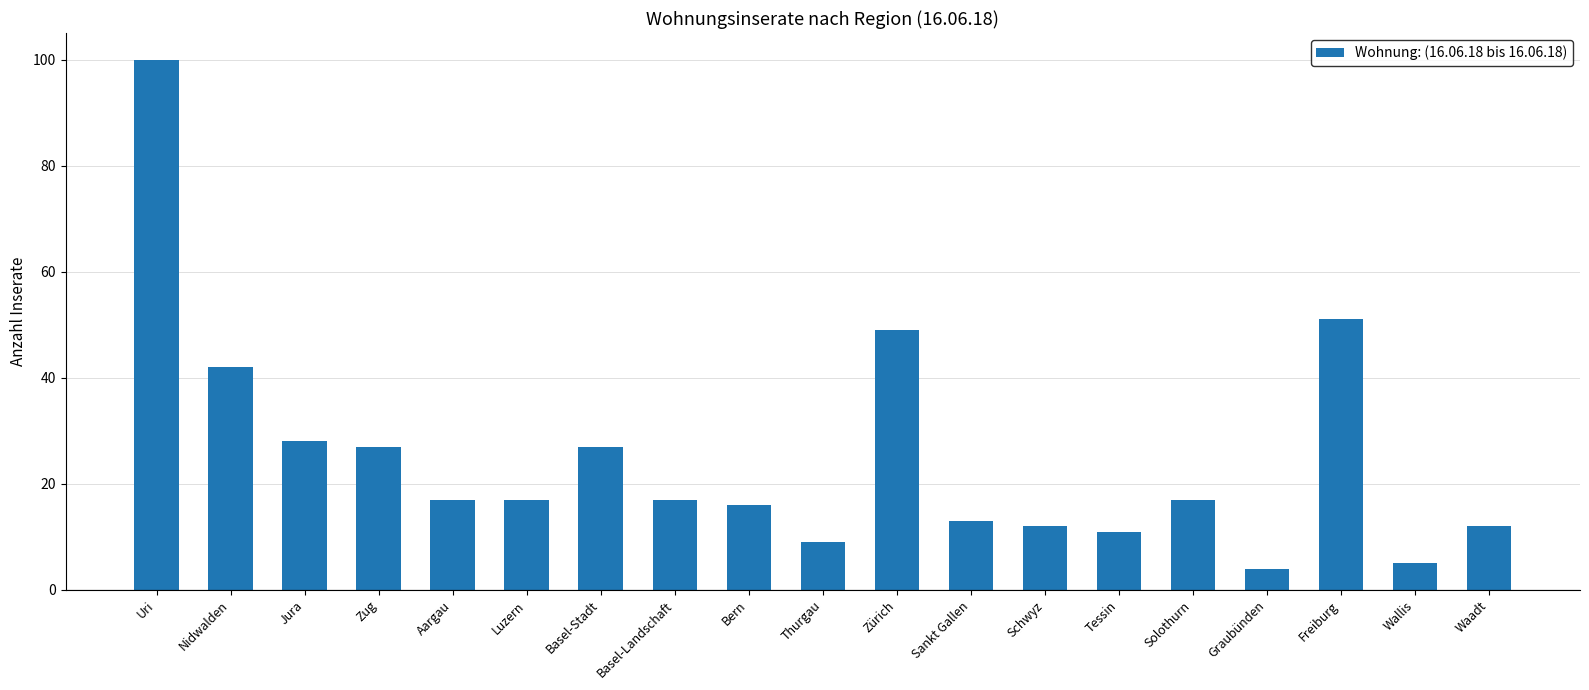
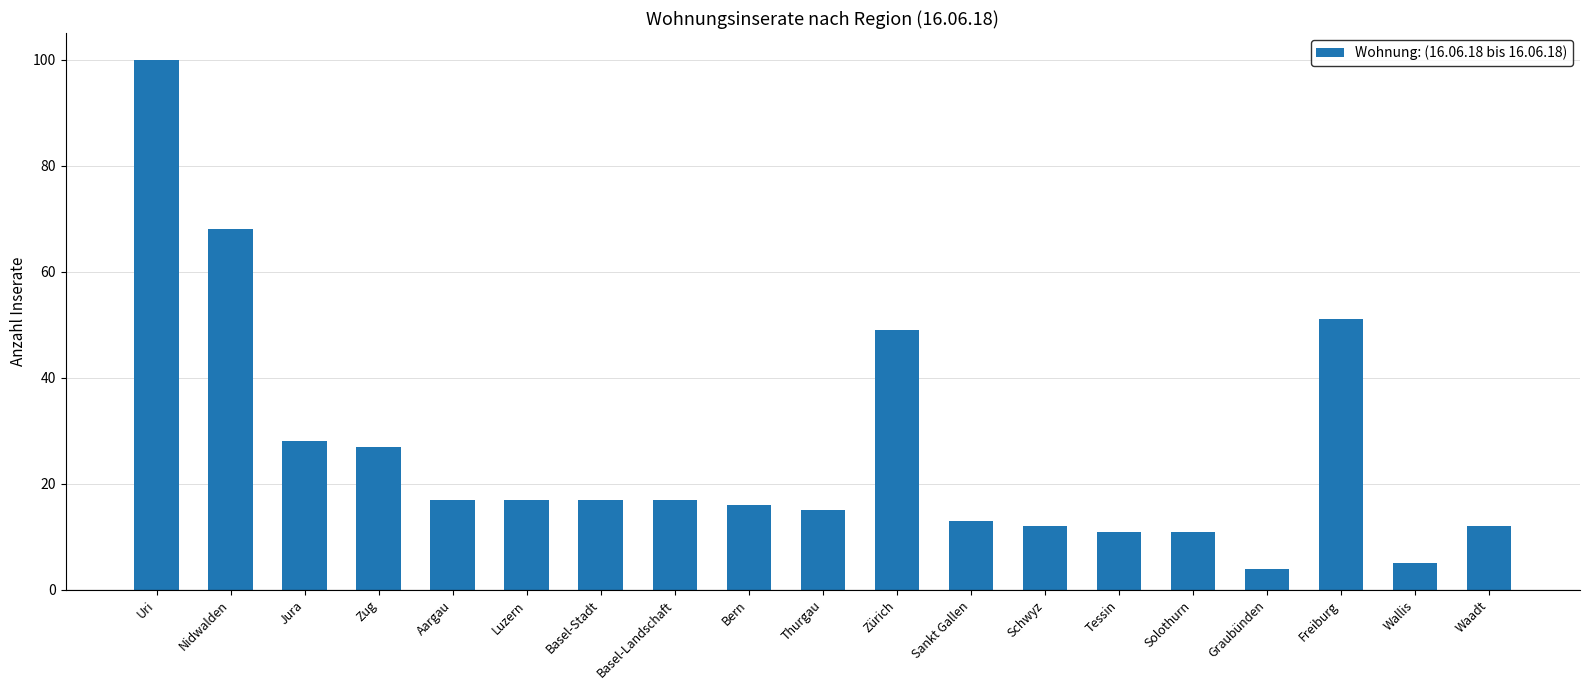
Nidwalden: 42 -> 68
Basel-Stadt: 27 -> 17
Thurgau: 9 -> 15
Solothurn: 17 -> 11
